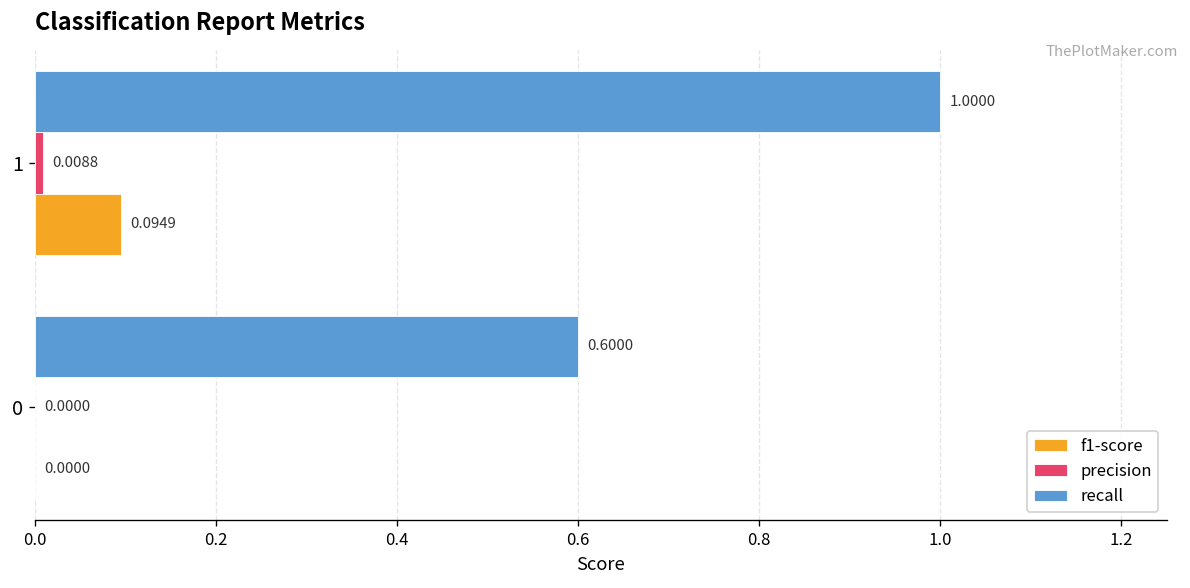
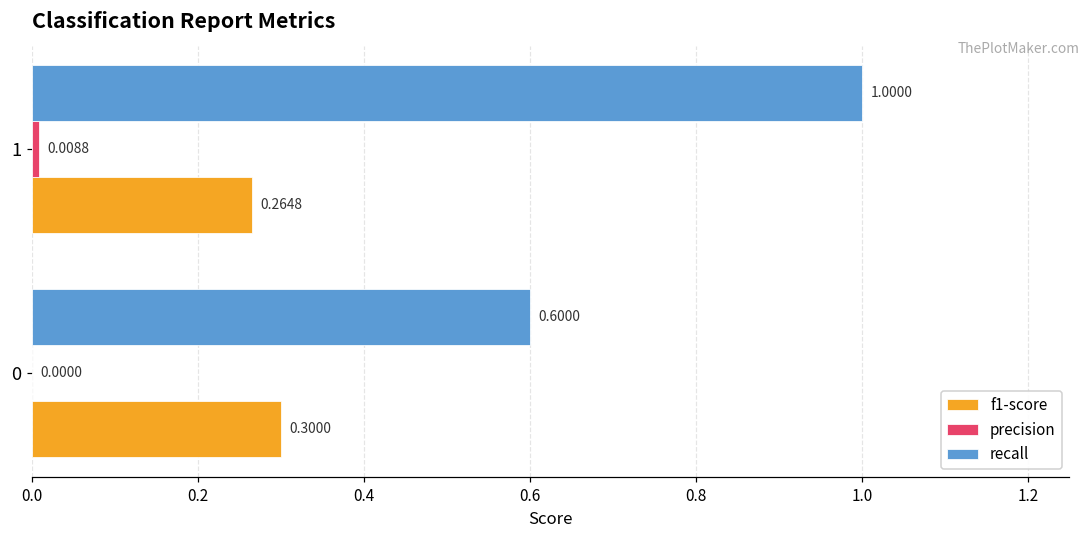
f1-score, 1: 0.0949 -> 0.2648
f1-score, 0: 0.0000 -> 0.3000
